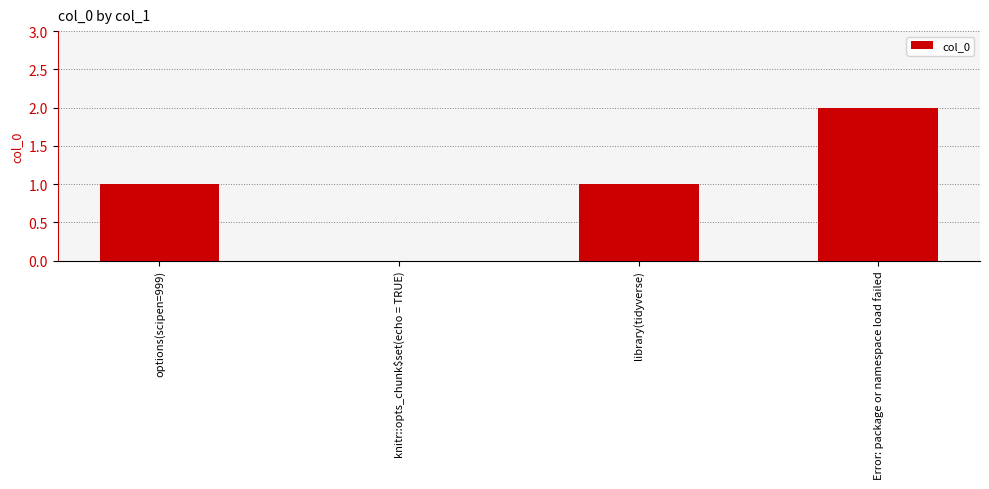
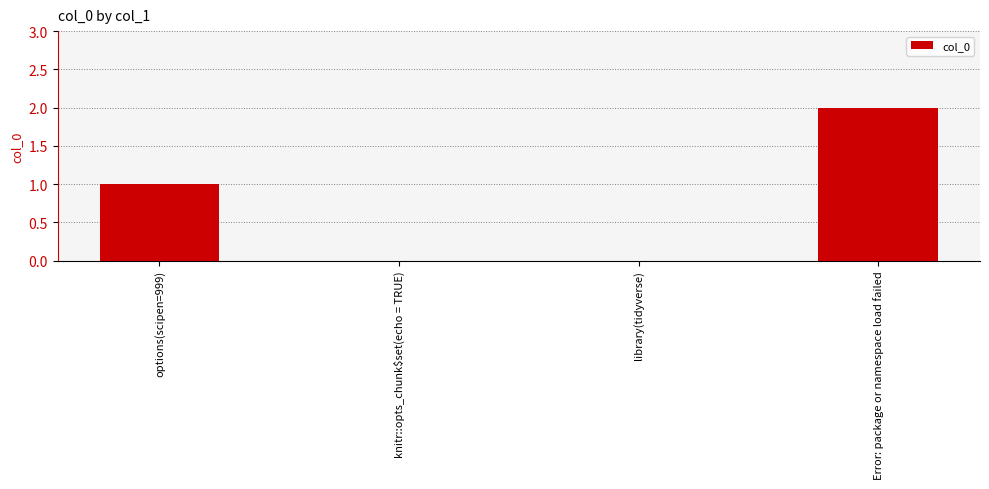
library(tidyverse): 1 -> 0
